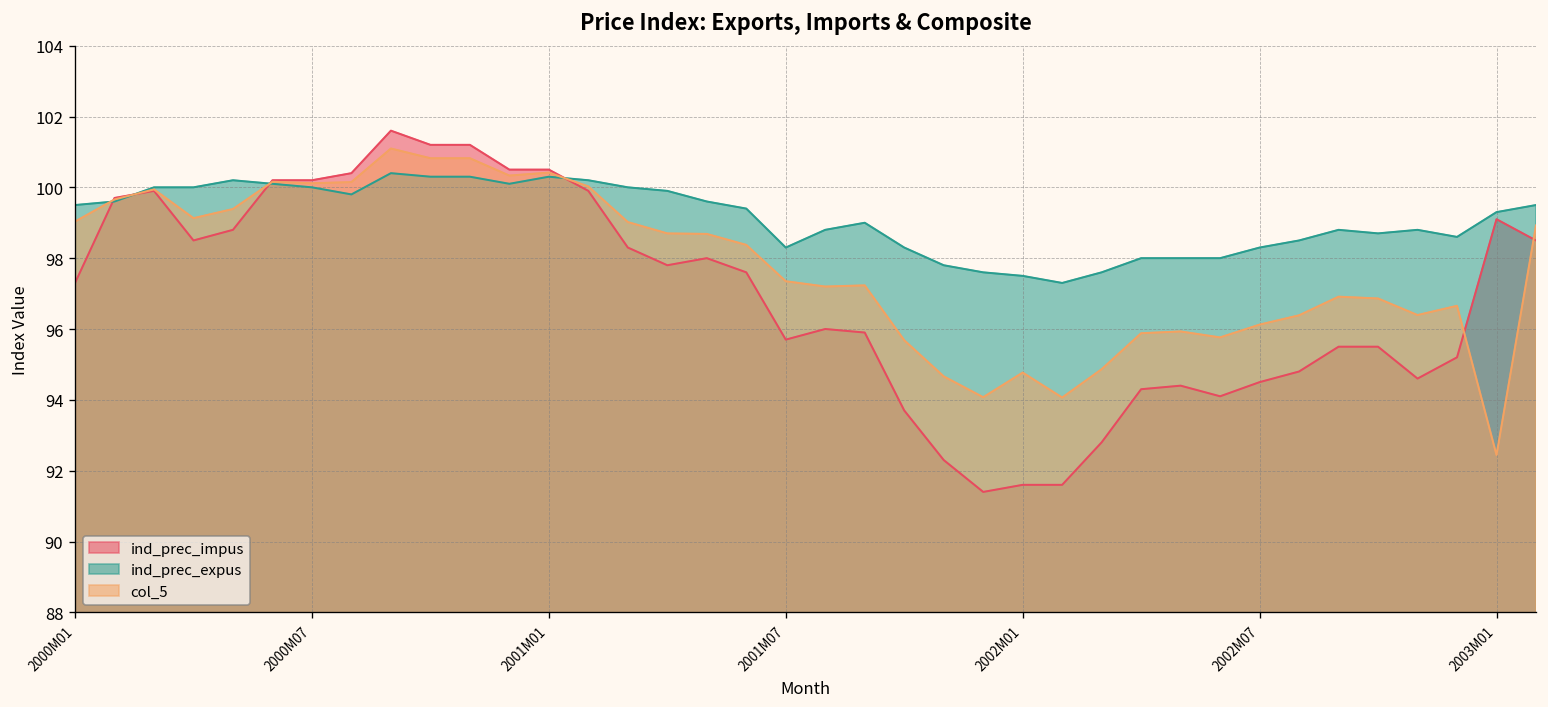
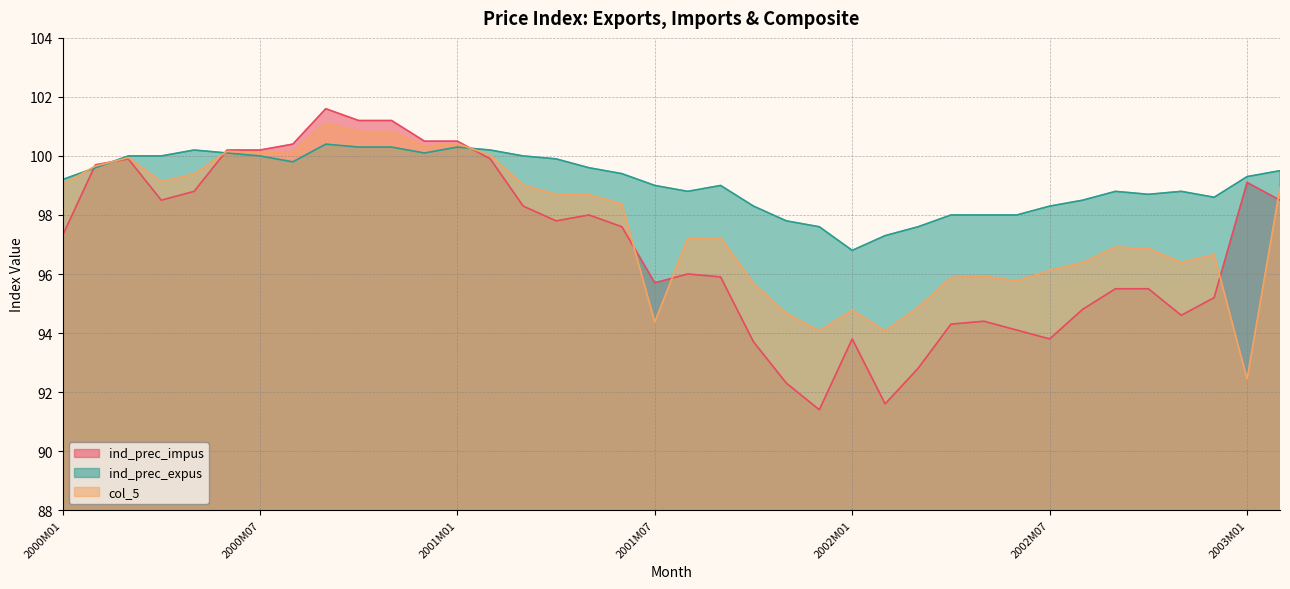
ind_prec_expus, 2000M01: 99.5 -> 99.2
ind_prec_expus, 2001M07: 98.3 -> 99.0
col_5, 2001M07: 97.3 -> 94.4
ind_prec_impus, 2002M01: 91.6 -> 93.8
ind_prec_expus, 2002M01: 97.5 -> 96.8
ind_prec_impus, 2002M07: 94.5 -> 93.8
